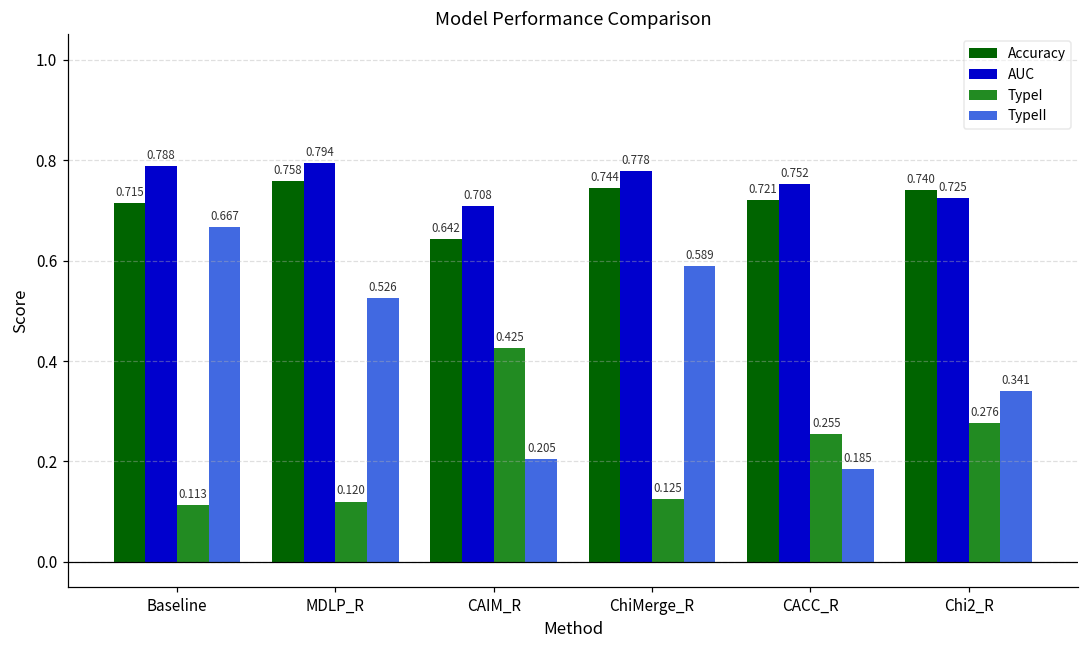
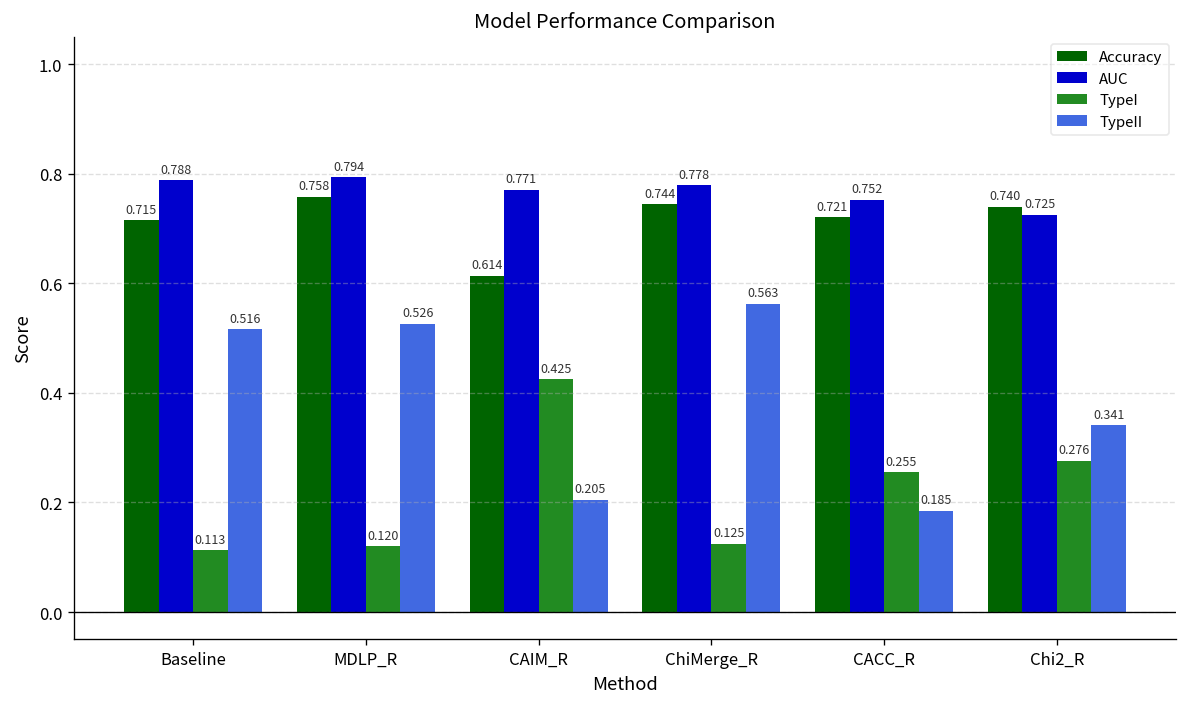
TypeII, Baseline: 0.667 -> 0.516
Accuracy, CAIM_R: 0.642 -> 0.614
AUC, CAIM_R: 0.708 -> 0.771
TypeII, ChiMerge_R: 0.589 -> 0.563
